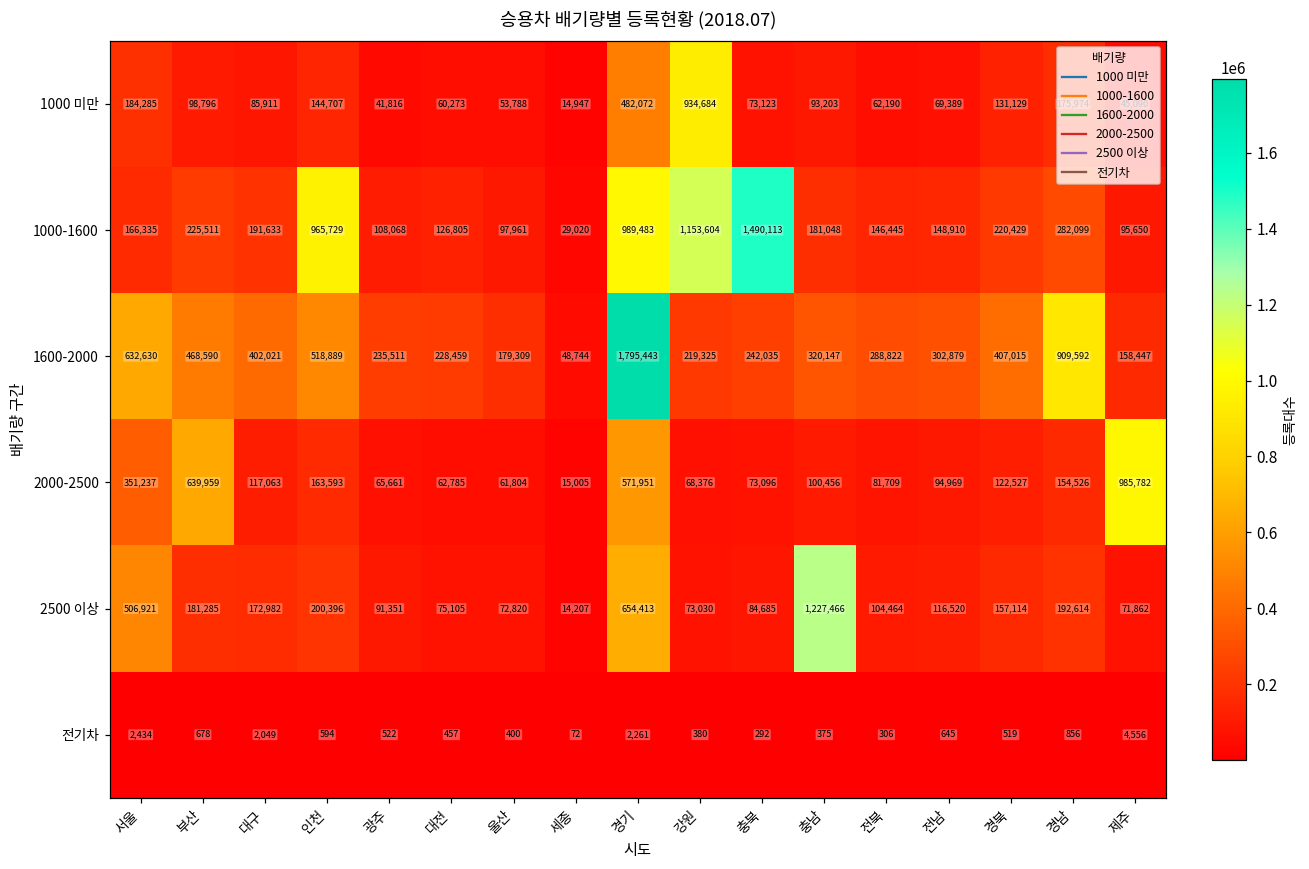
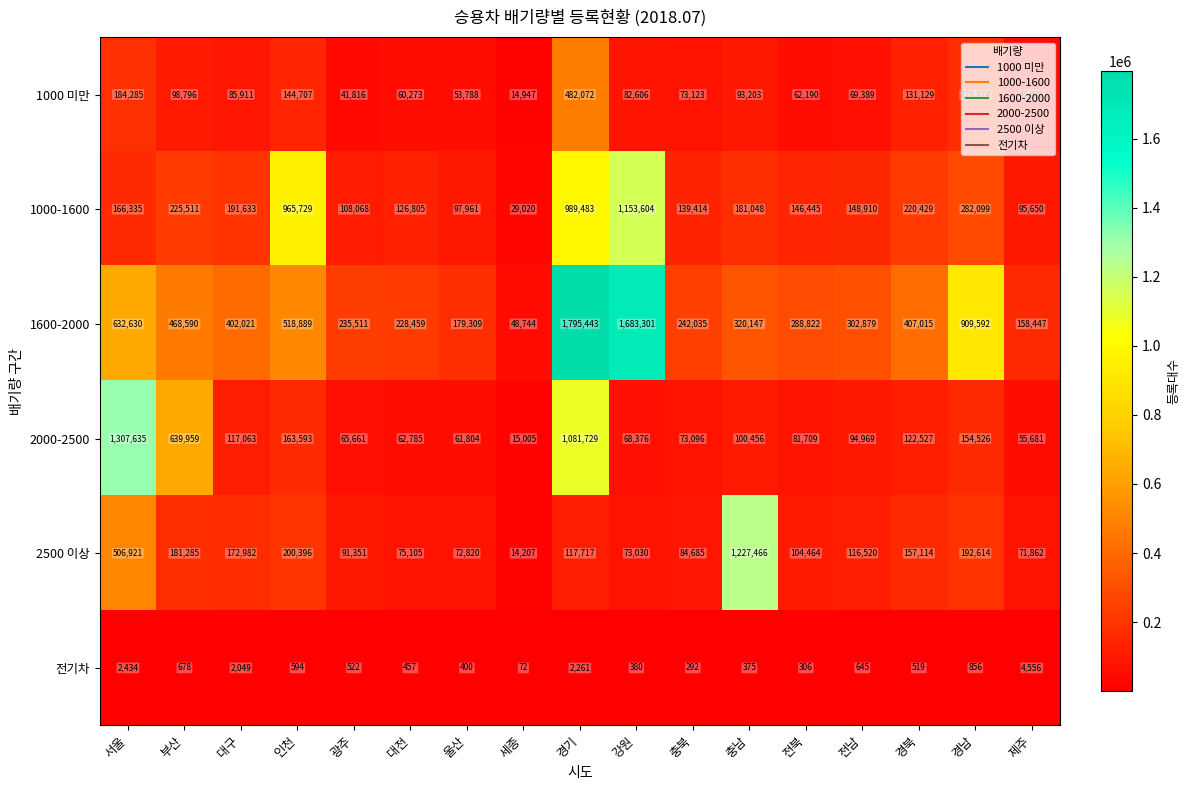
1000 미만, 강원: 934,684 -> 82,606
1000-1600, 충북: 1,490,113 -> 139,414
1600-2000, 강원: 219,325 -> 1,683,301
2000-2500, 서울: 351,237 -> 1,307,635
2000-2500, 경기: 571,951 -> 1,081,729
2000-2500, 제주: 985,782 -> 55,681
2500 이상, 경기: 654,413 -> 117,717
